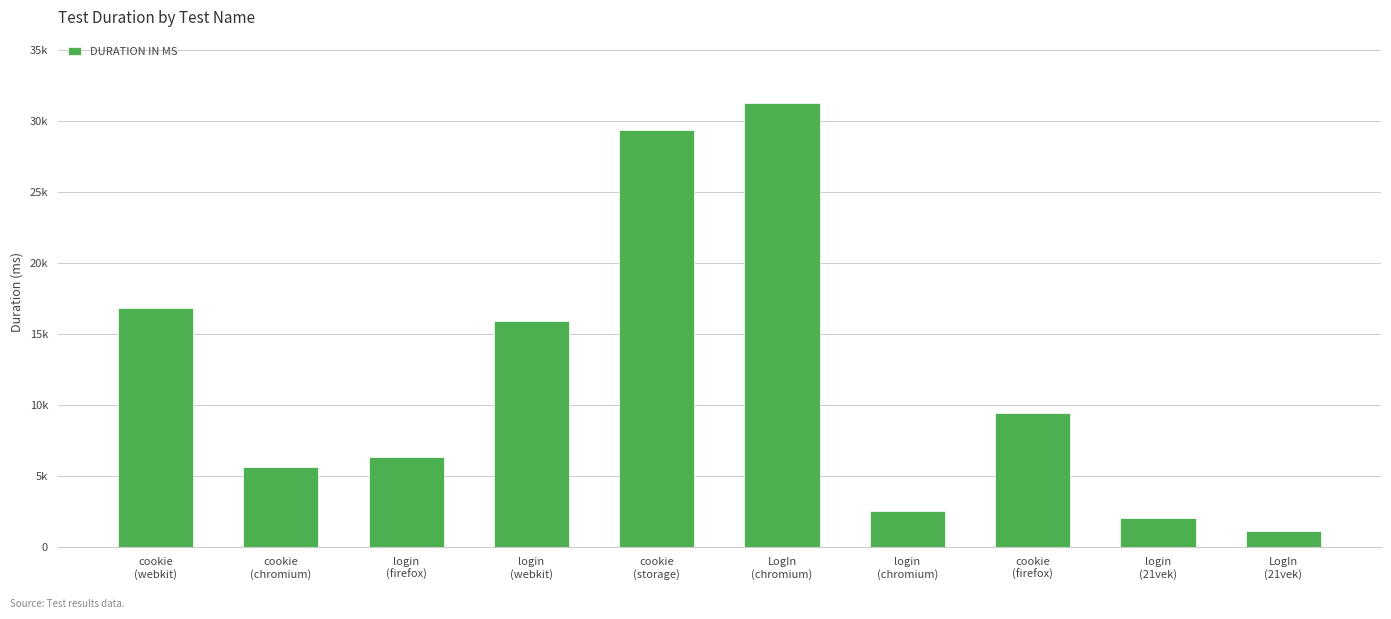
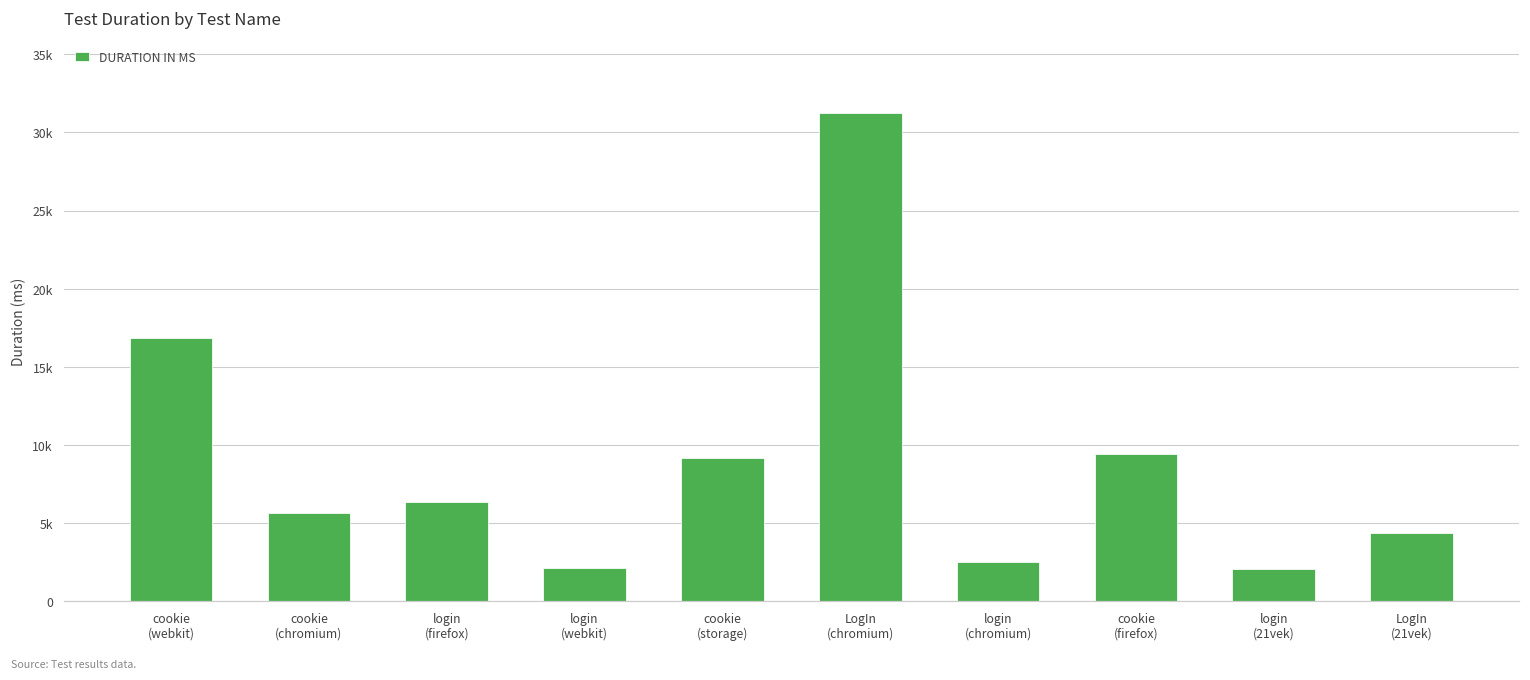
login (webkit): 15900 -> 2100
cookie (storage): 29400 -> 9100
LogIn (21vek): 1200 -> 4400
